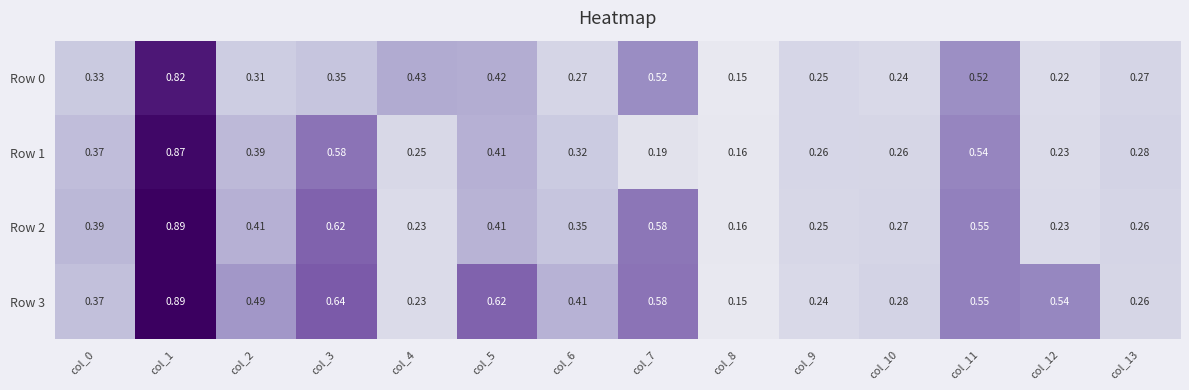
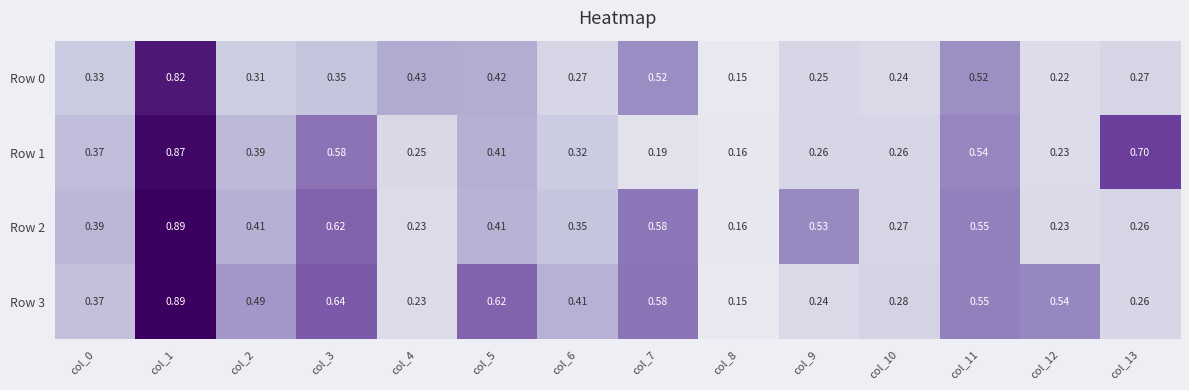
Row 1, col_13: 0.28 -> 0.70
Row 2, col_9: 0.25 -> 0.53
